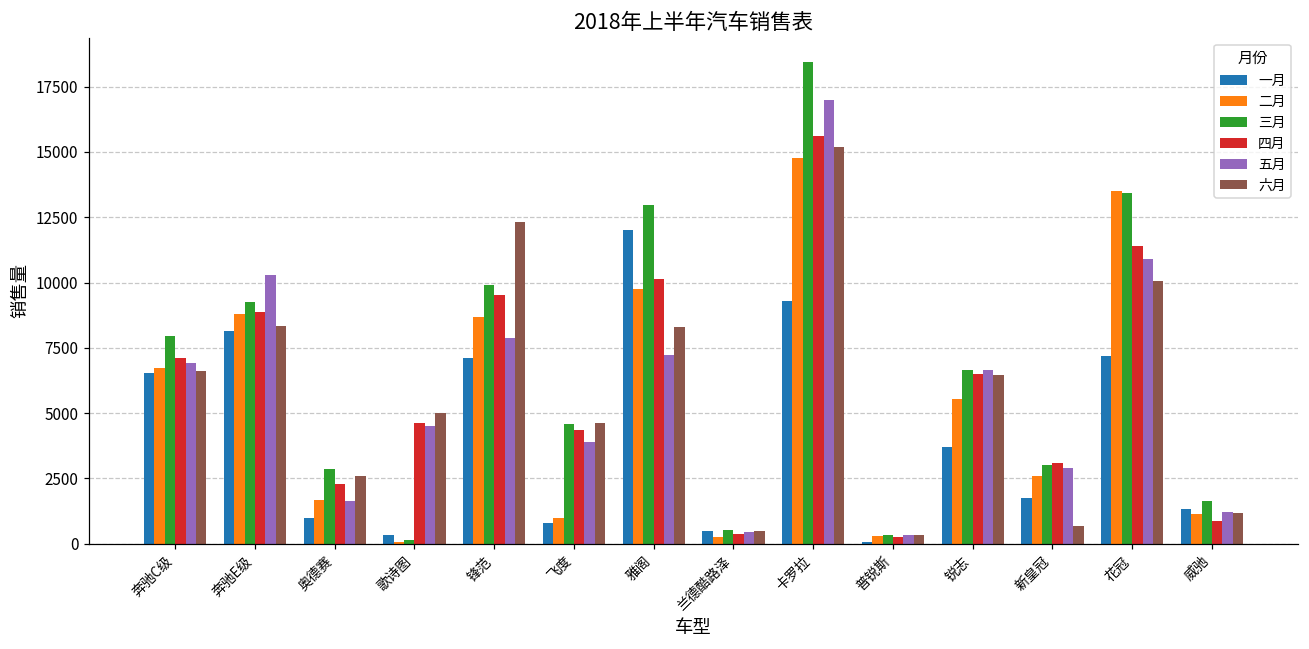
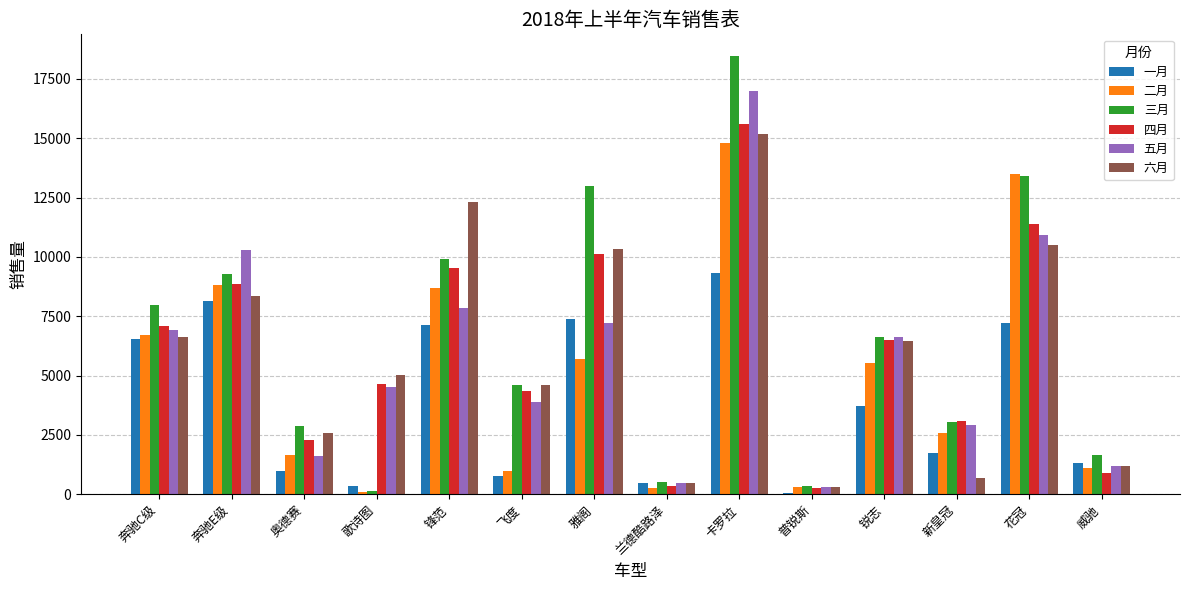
一月, 雅阁: 12000 -> 7400
二月, 雅阁: 9800 -> 5700
六月, 雅阁: 8300 -> 10300
六月, 花冠: 10100 -> 10500
